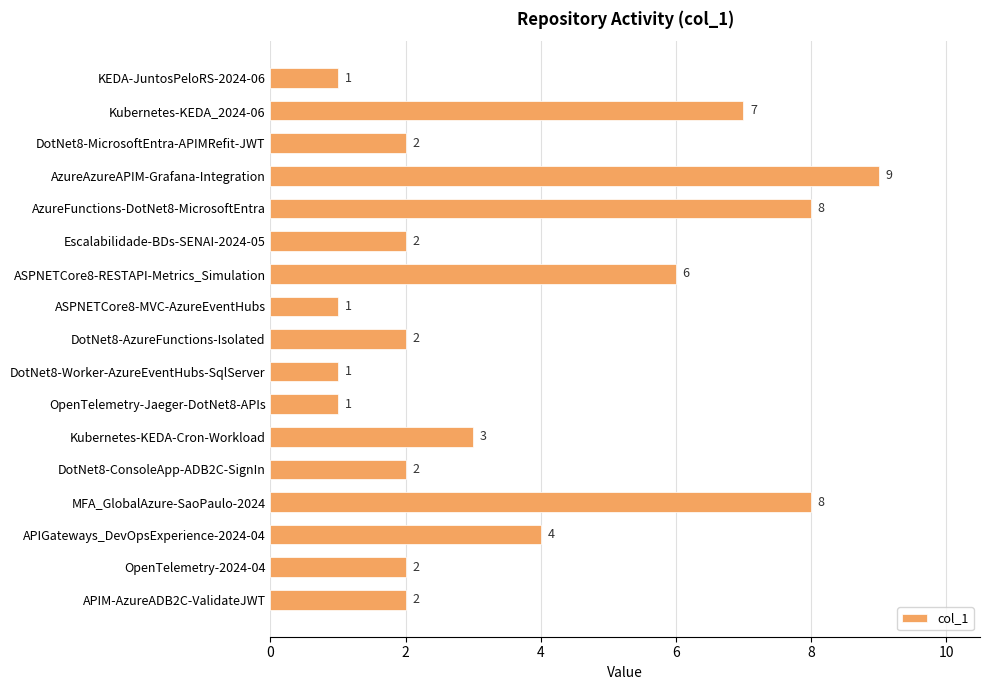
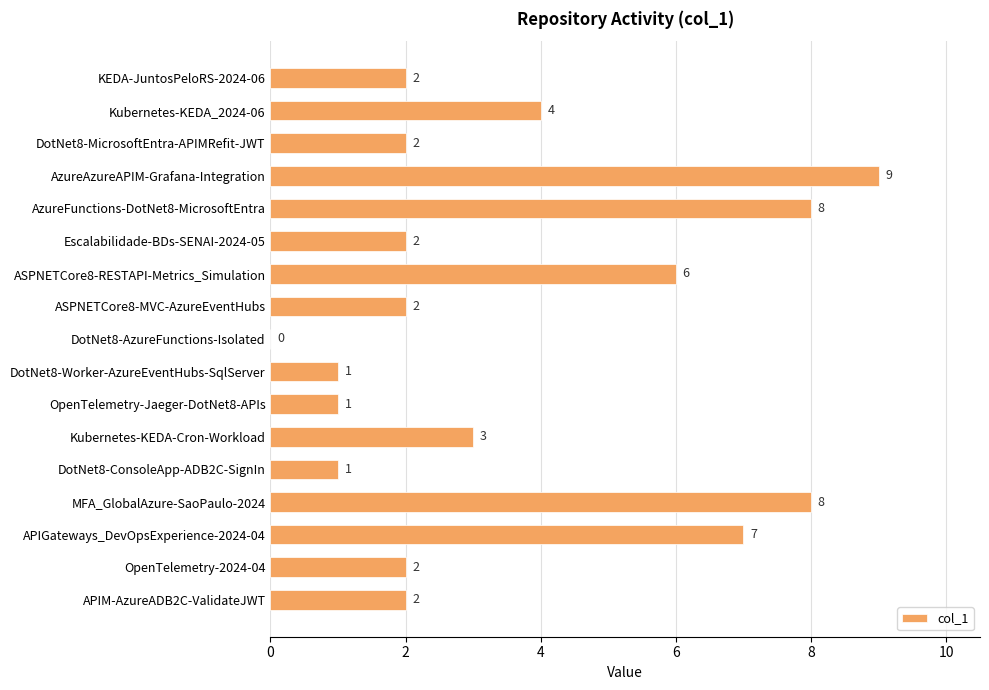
KEDA-JuntosPeloRS-2024-06: 1 -> 2
Kubernetes-KEDA_2024-06: 7 -> 4
ASPNETCore8-MVC-AzureEventHubs: 1 -> 2
DotNet8-AzureFunctions-Isolated: 2 -> 0
DotNet8-ConsoleApp-ADB2C-SignIn: 2 -> 1
APIGateways_DevOpsExperience-2024-04: 4 -> 7
